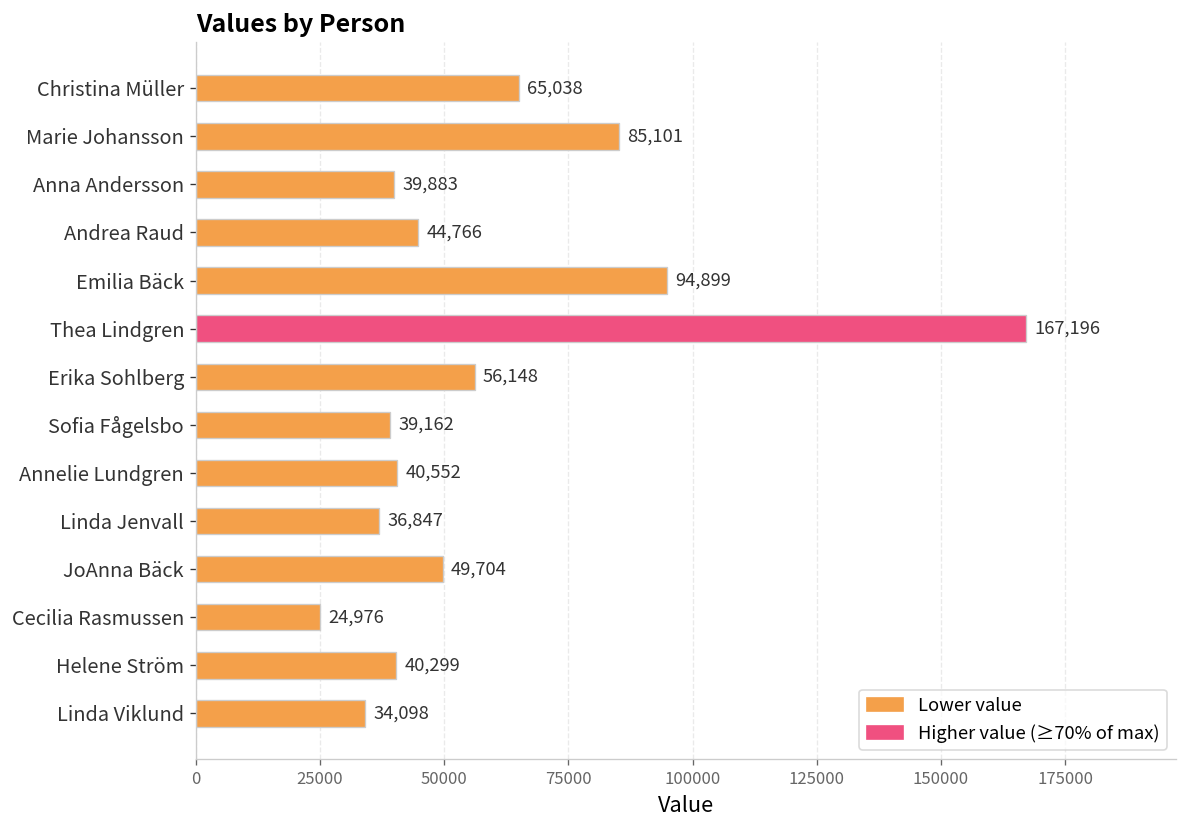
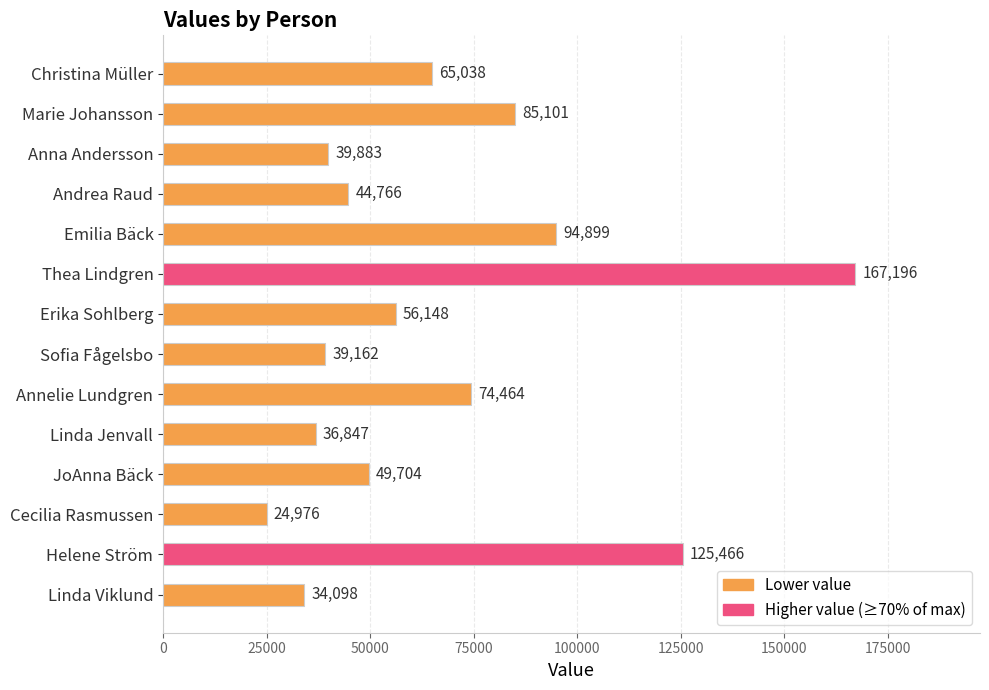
Annelie Lundgren: 40,552 -> 74,464
Helene Ström: 40,299 -> 125,466
